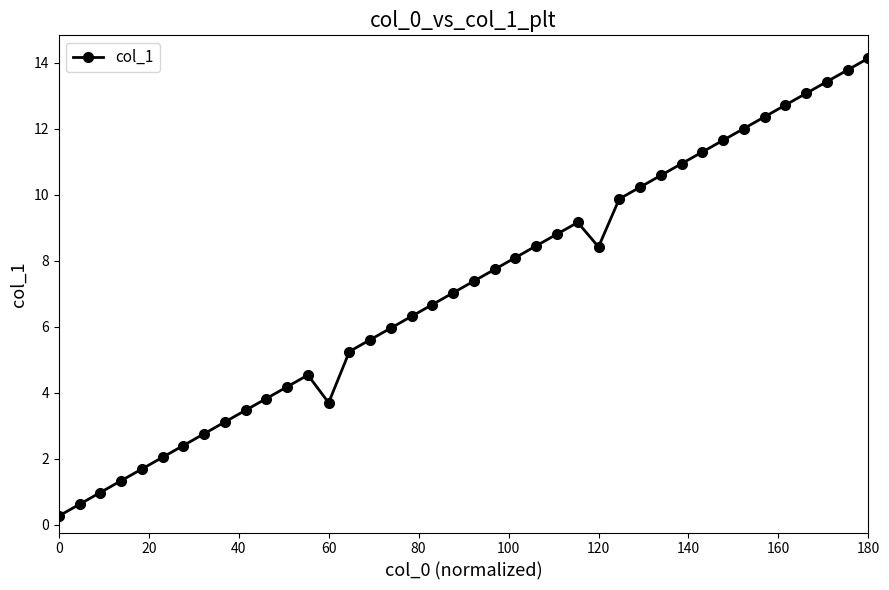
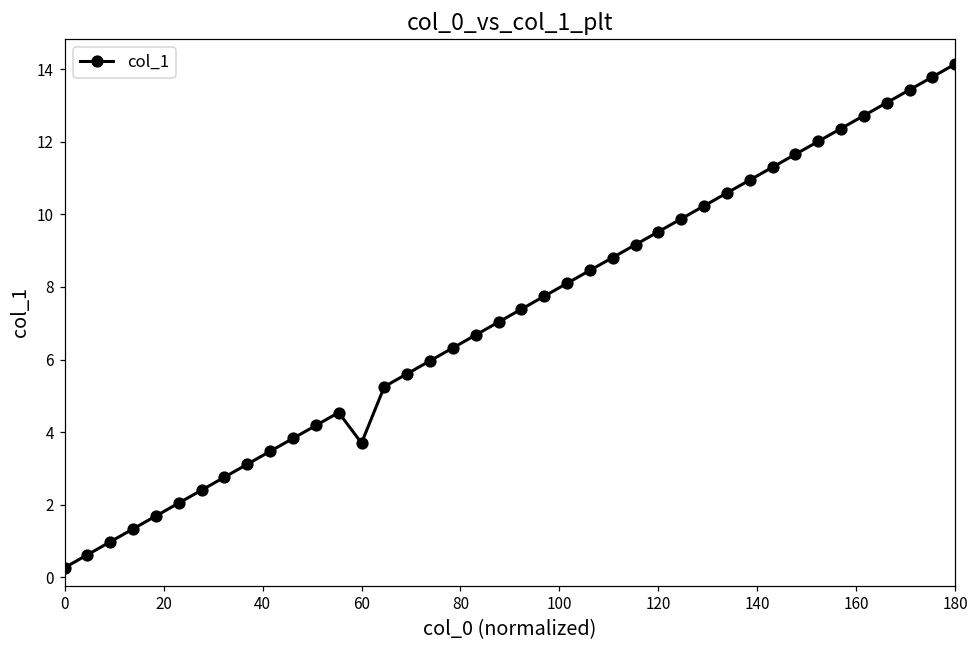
120: 8.4 -> 9.5
